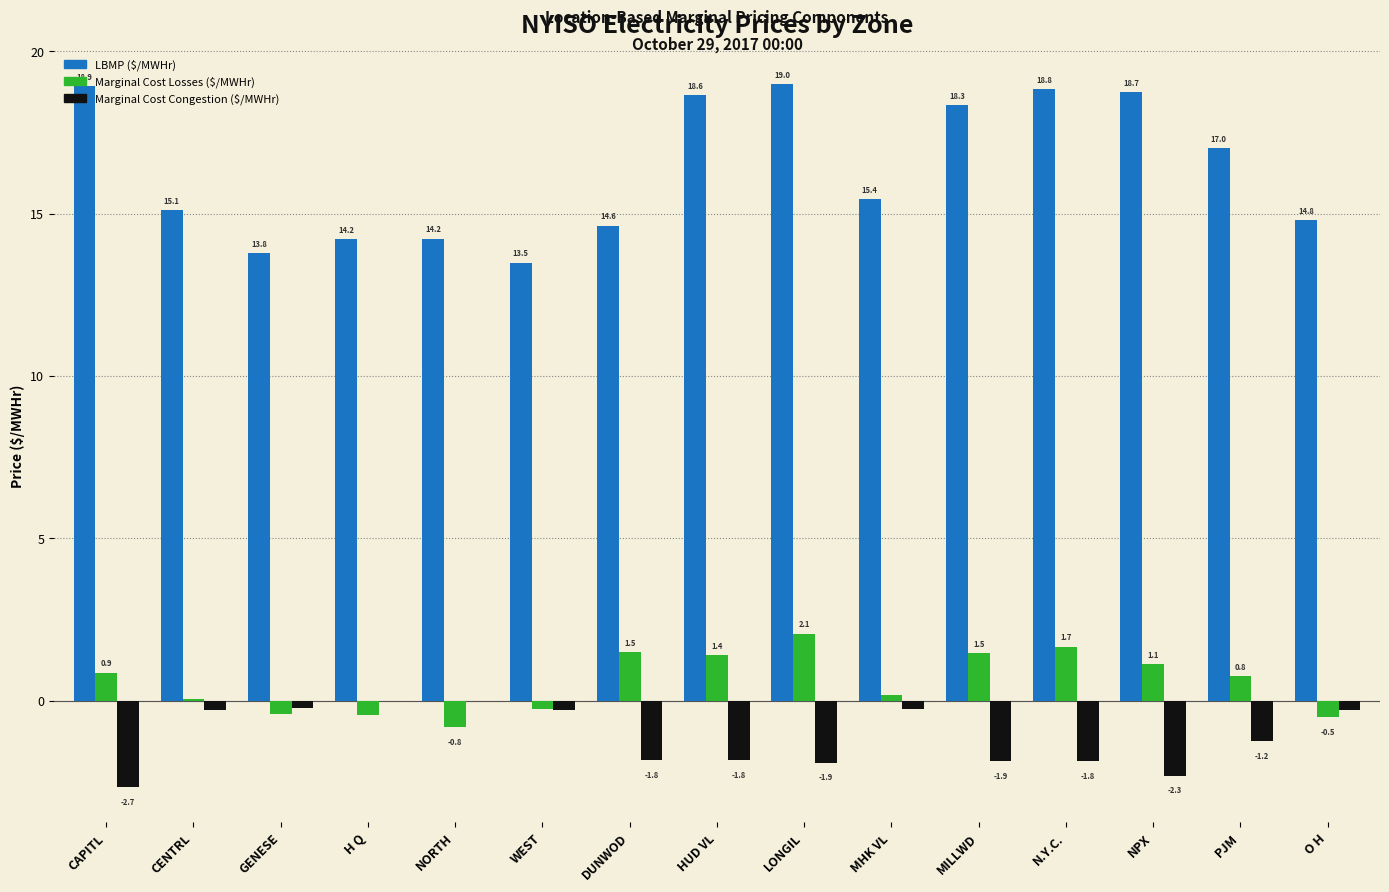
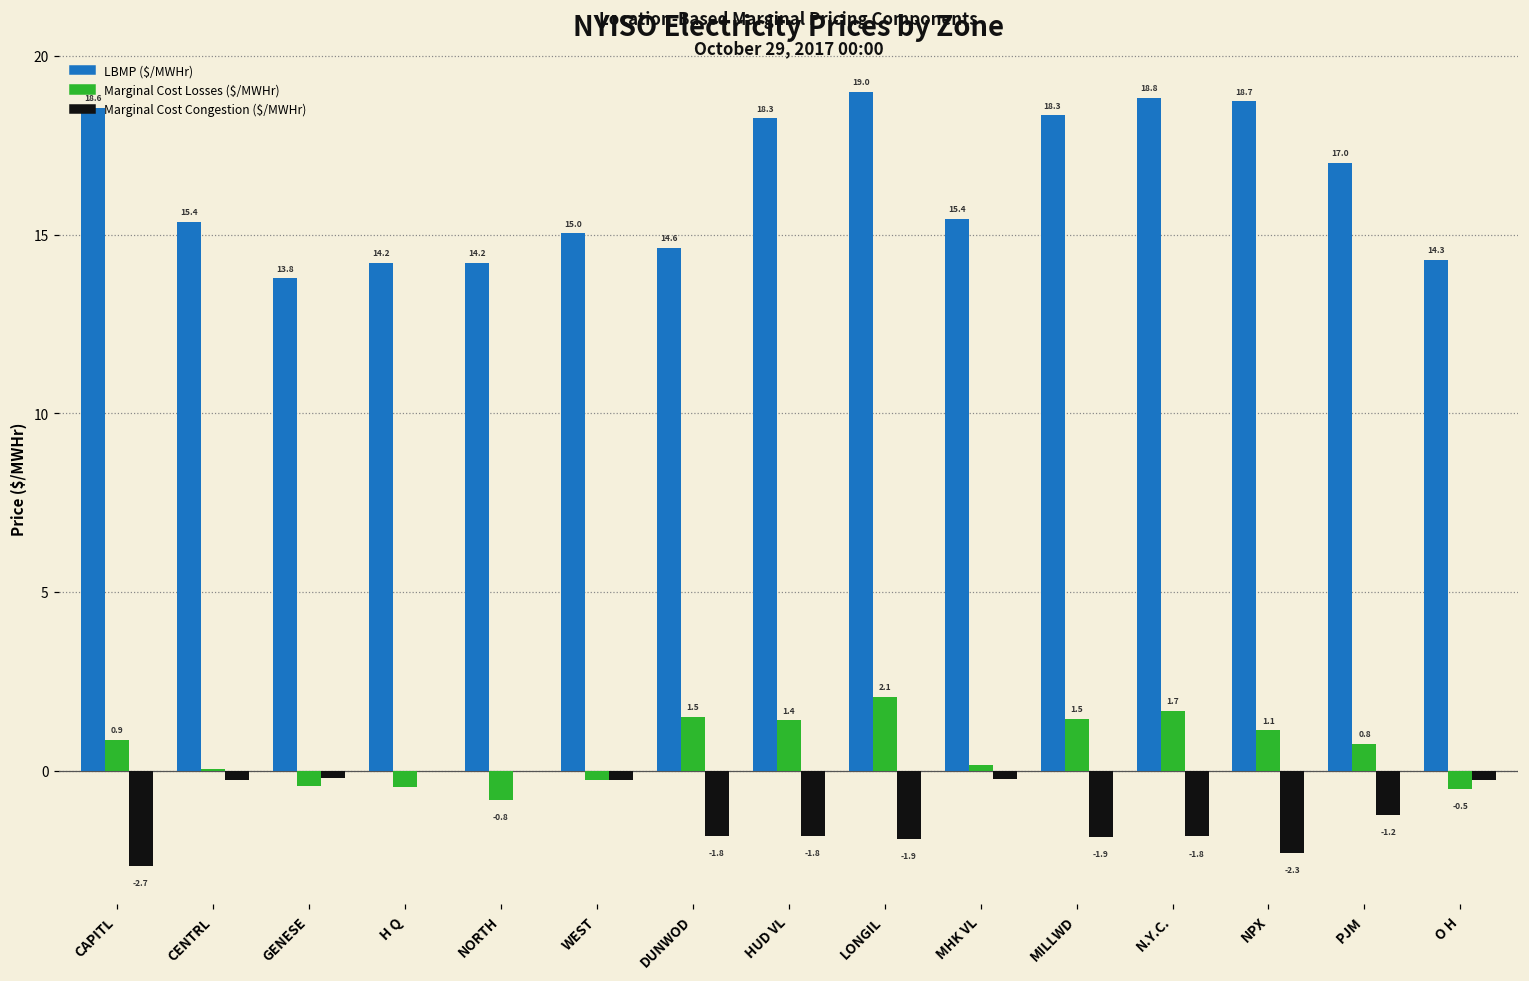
LBMP ($/MWHr), CAPITL: 18.9 -> 18.6
LBMP ($/MWHr), CENTRL: 15.1 -> 15.4
LBMP ($/MWHr), WEST: 13.5 -> 15.0
LBMP ($/MWHr), HUD VL: 18.6 -> 18.3
LBMP ($/MWHr), O H: 14.8 -> 14.3
